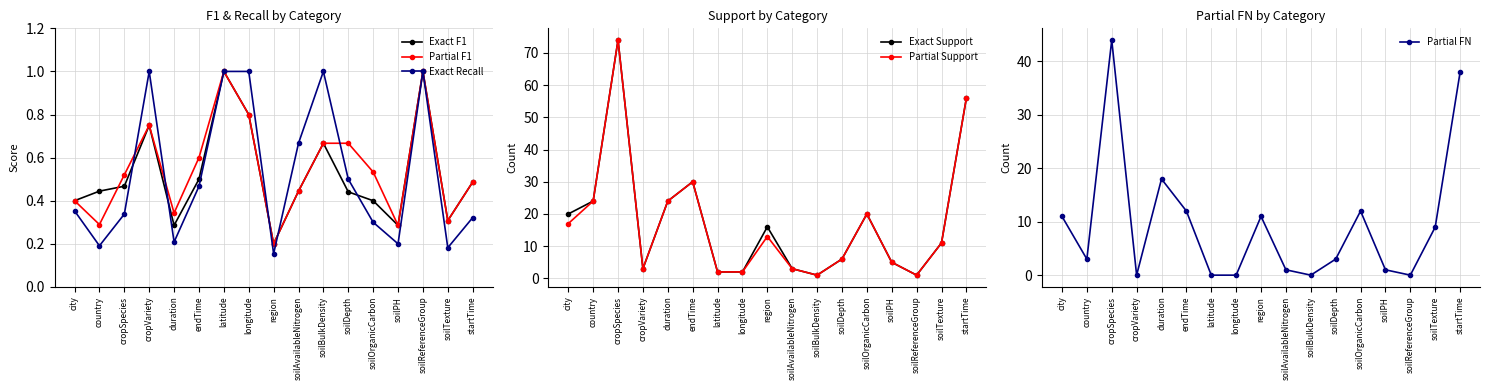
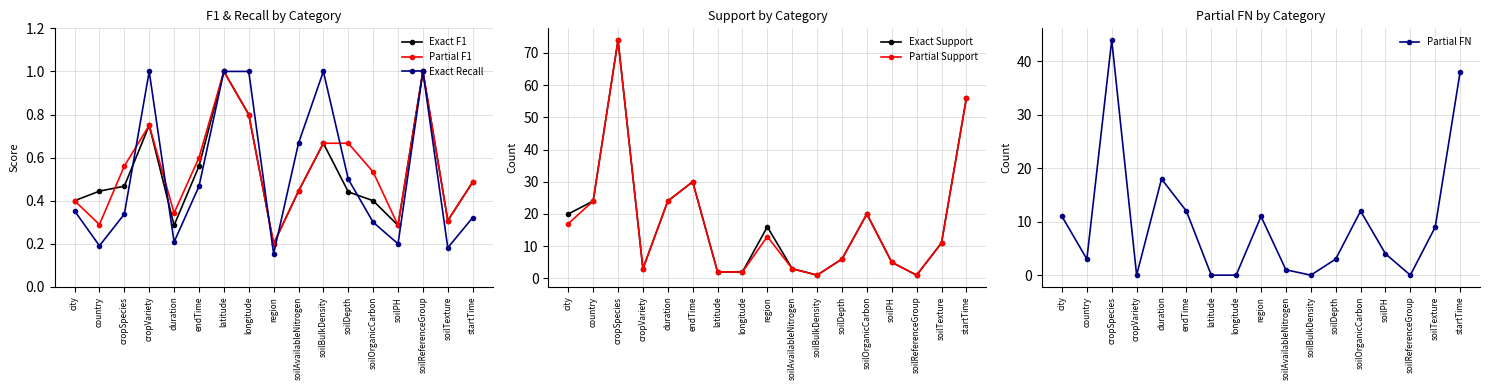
F1 & Recall by Category, Partial F1, cropSpecies: 0.52 -> 0.56
F1 & Recall by Category, Exact F1, endTime: 0.50 -> 0.56
Partial FN by Category, soilPH: 1 -> 4
